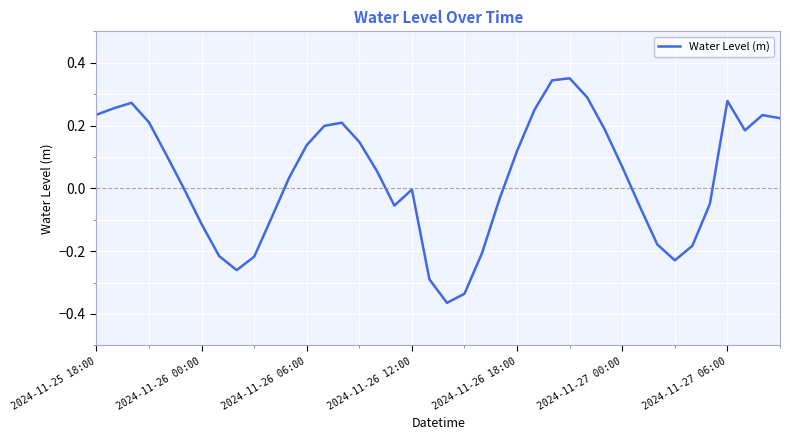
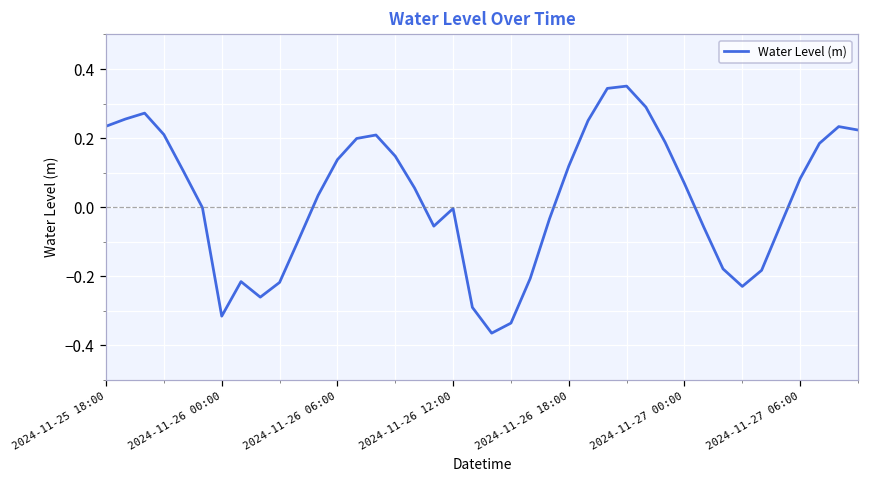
2024-11-26 00:00: -0.11 -> -0.32
2024-11-27 06:00: 0.28 -> 0.08
